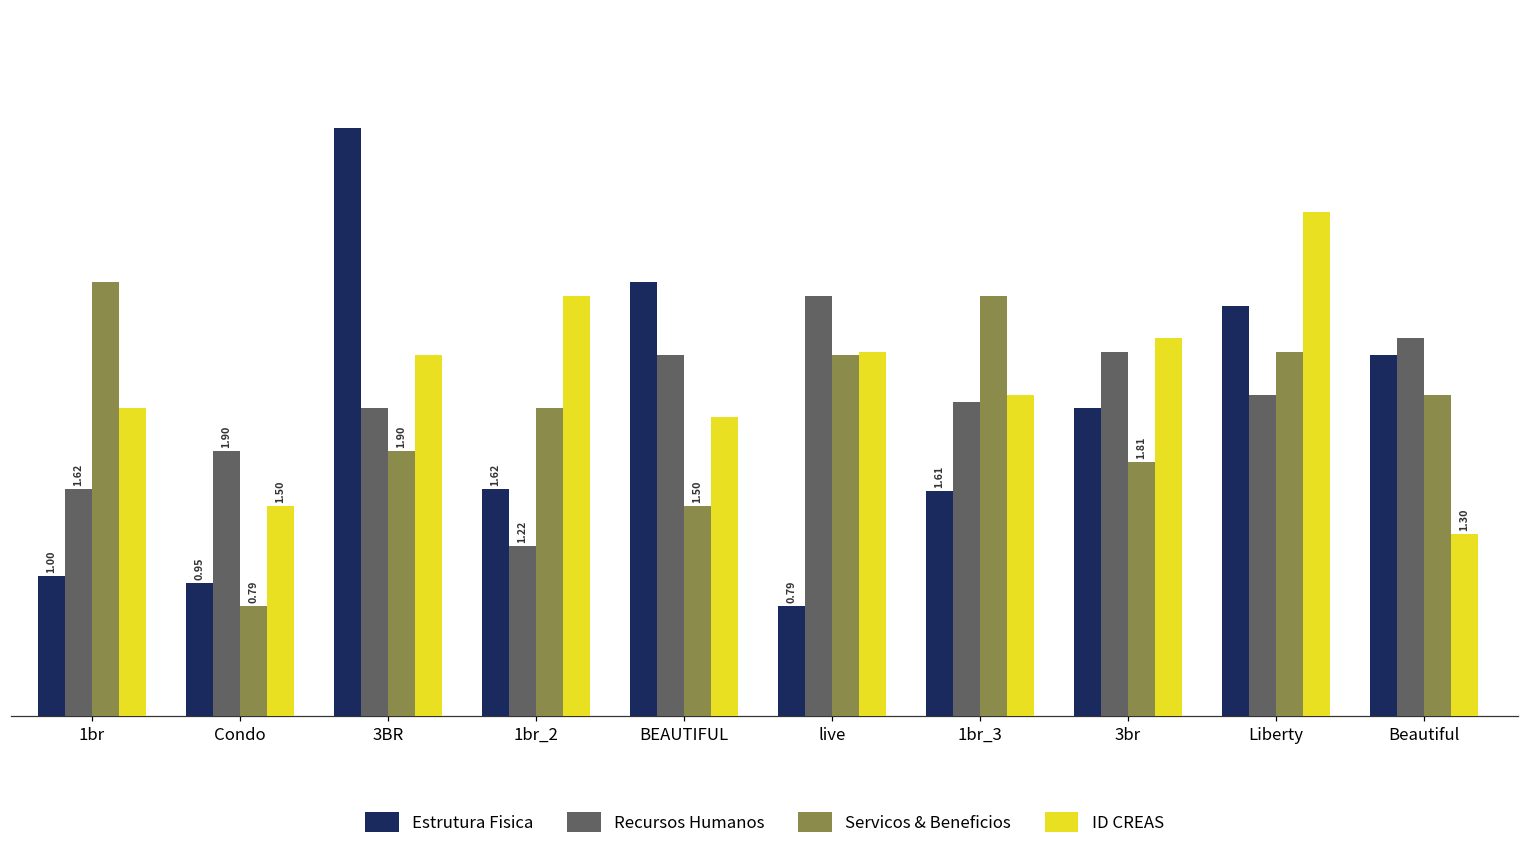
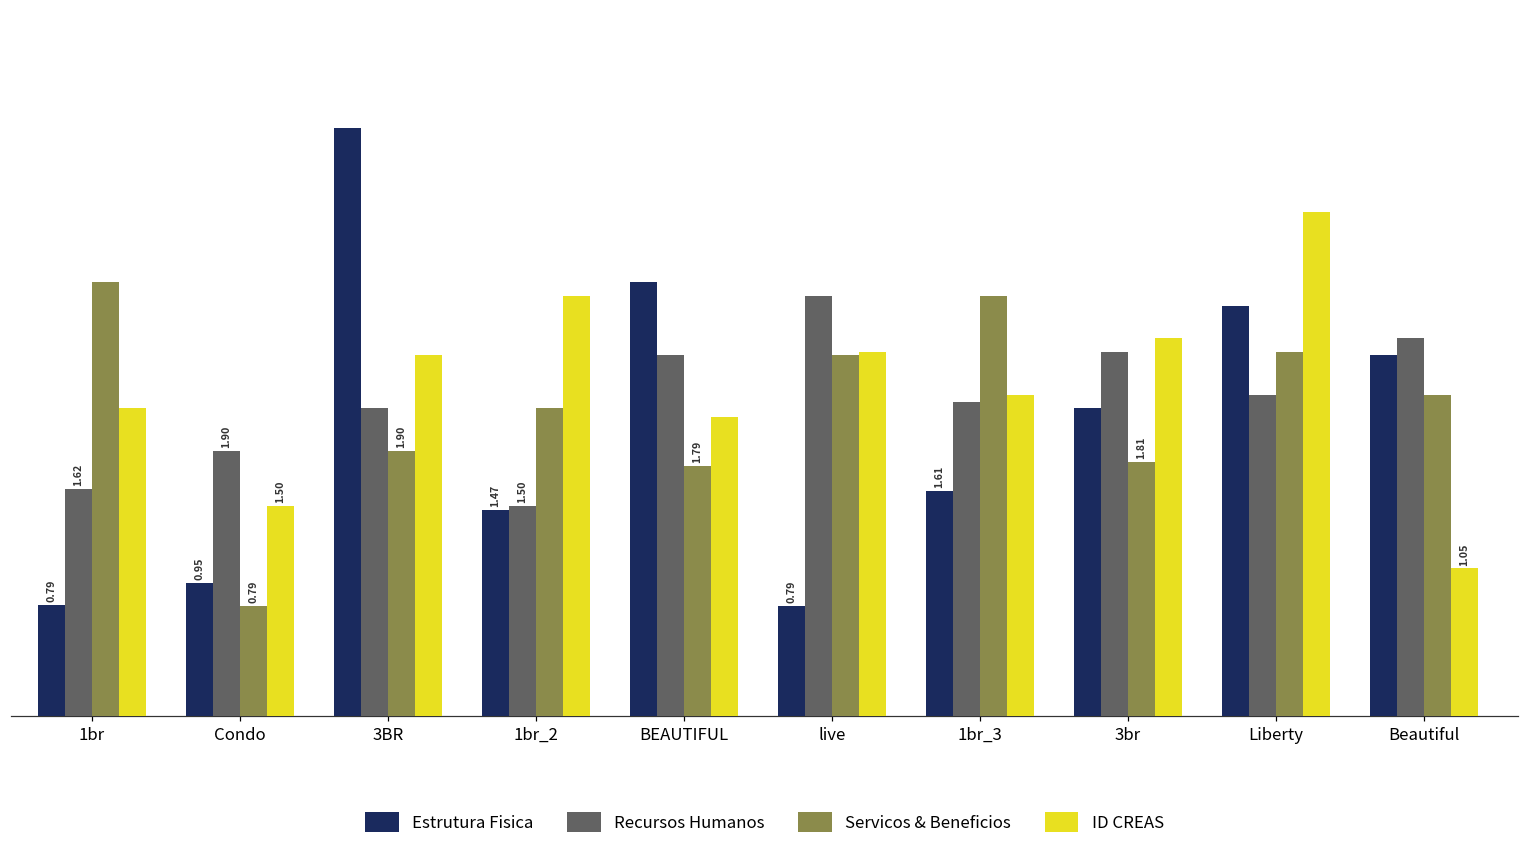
Estrutura Fisica, 1br: 1.00 -> 0.79
Estrutura Fisica, 1br_2: 1.62 -> 1.47
Recursos Humanos, 1br_2: 1.22 -> 1.50
Servicos & Beneficios, BEAUTIFUL: 1.50 -> 1.79
ID CREAS, Beautiful: 1.30 -> 1.05
